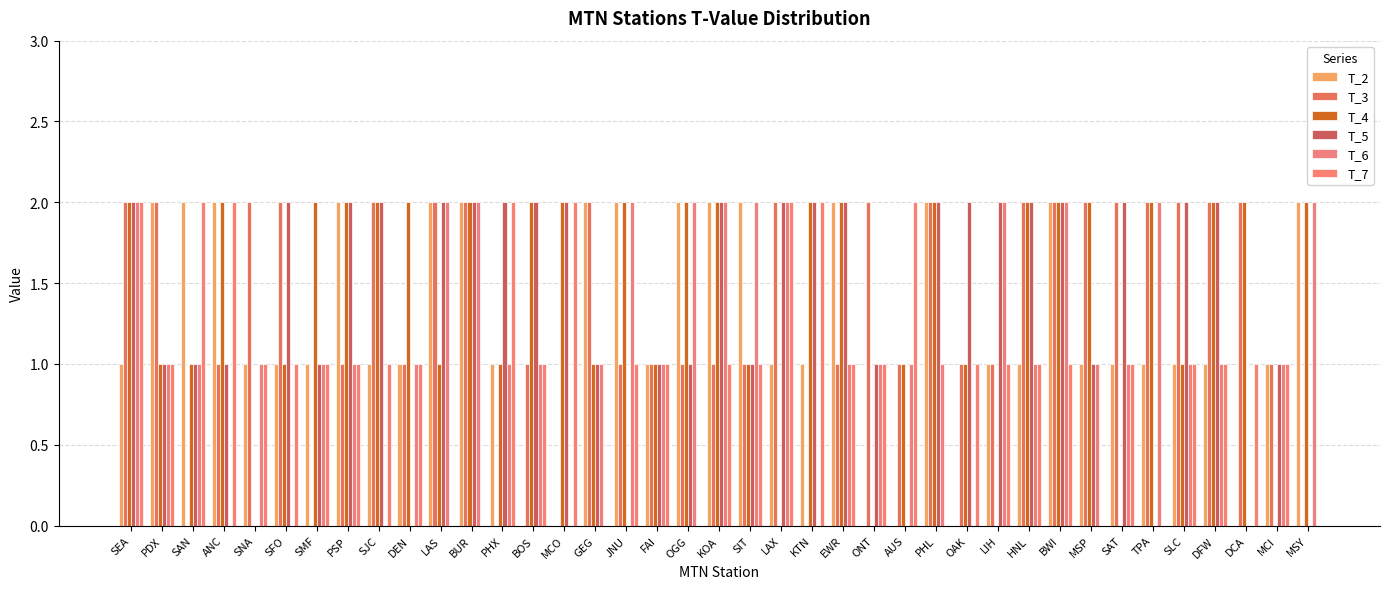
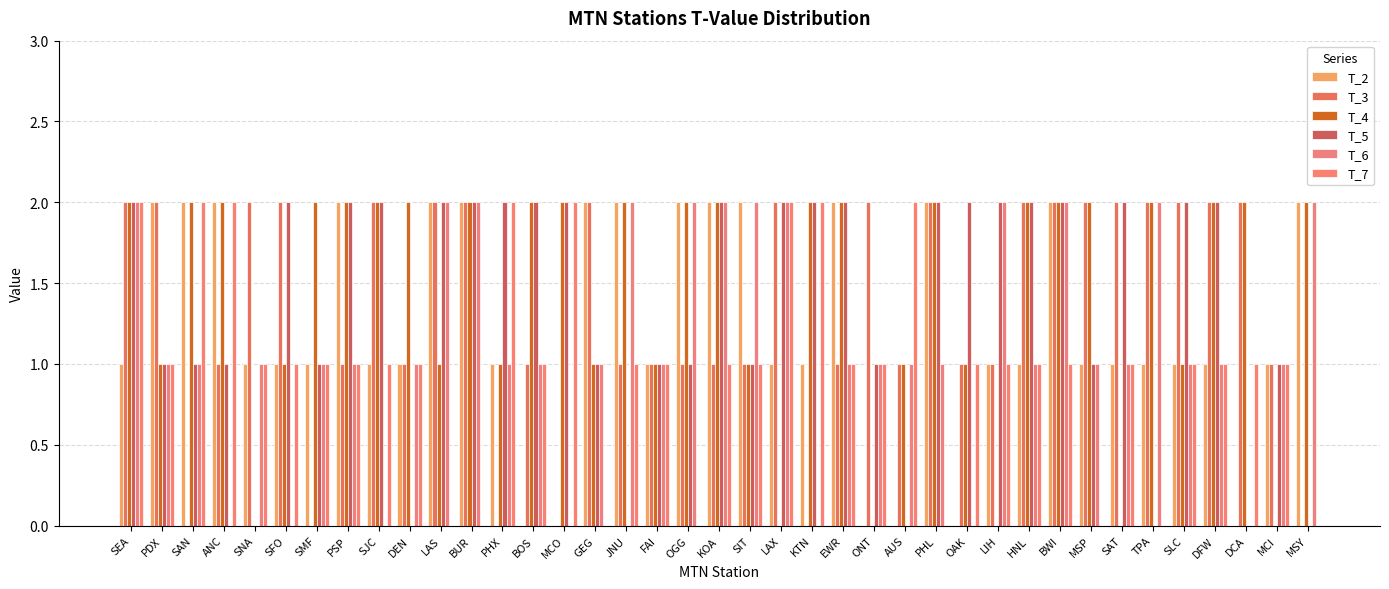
T_4, SAN: 1 -> 2
